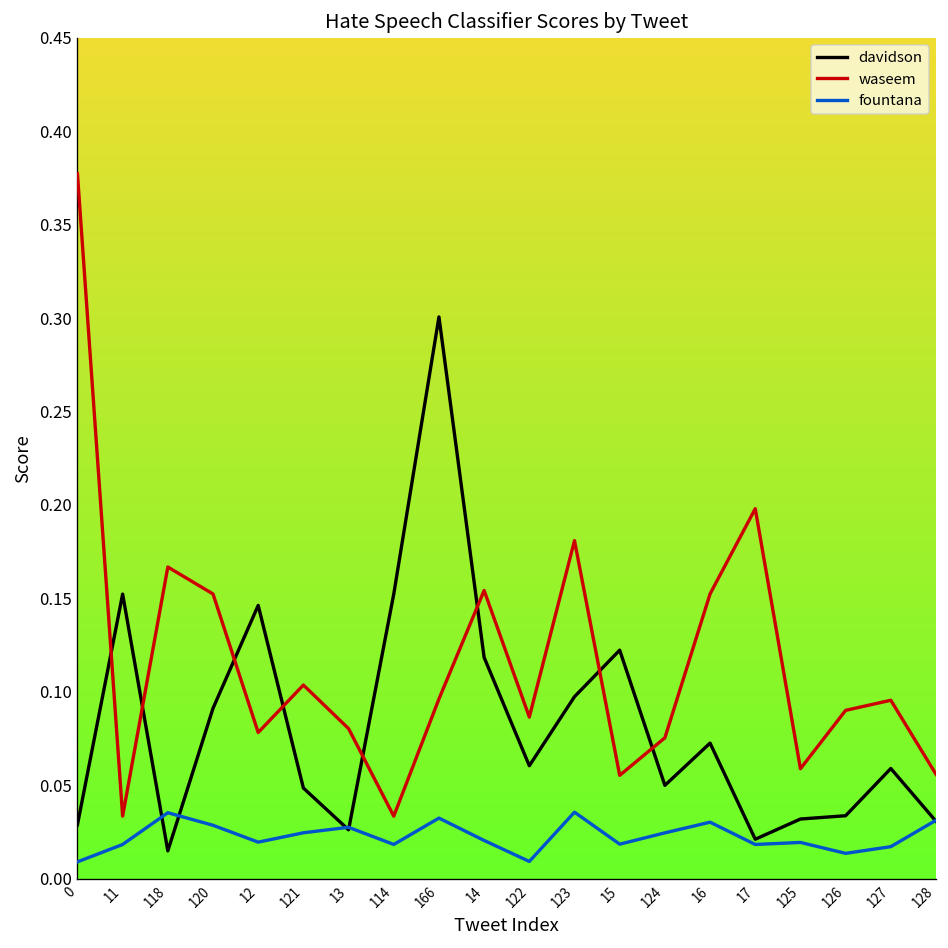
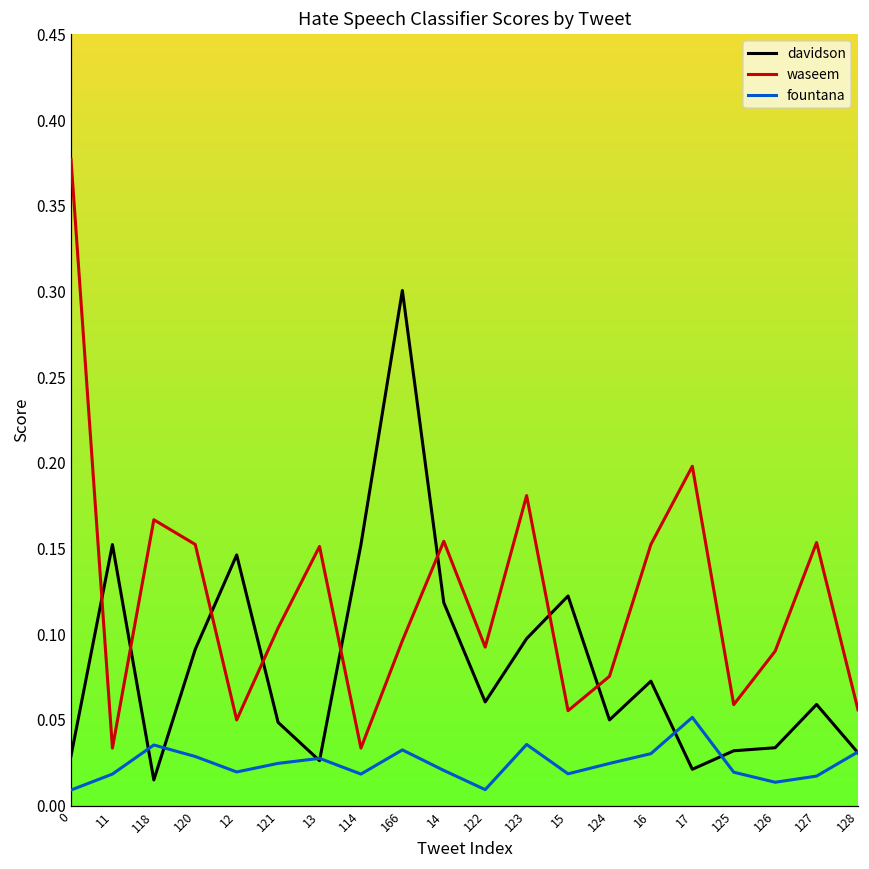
waseem, 12: 0.078 -> 0.050
waseem, 13: 0.080 -> 0.151
waseem, 122: 0.087 -> 0.092
fountana, 17: 0.018 -> 0.051
waseem, 127: 0.096 -> 0.153
